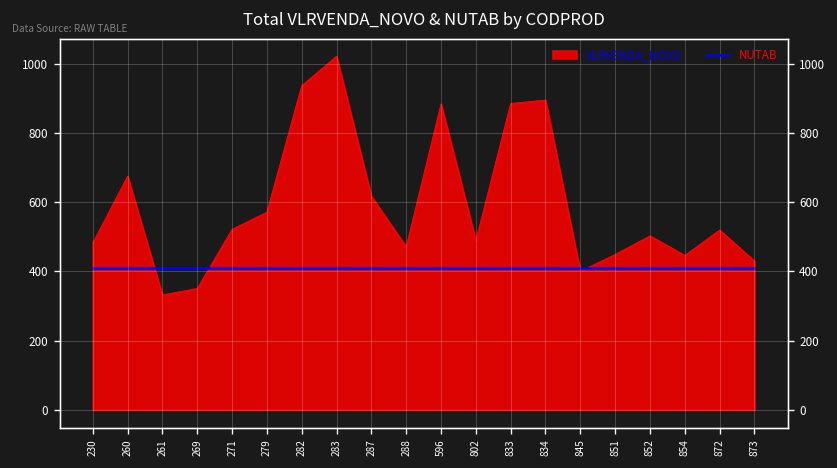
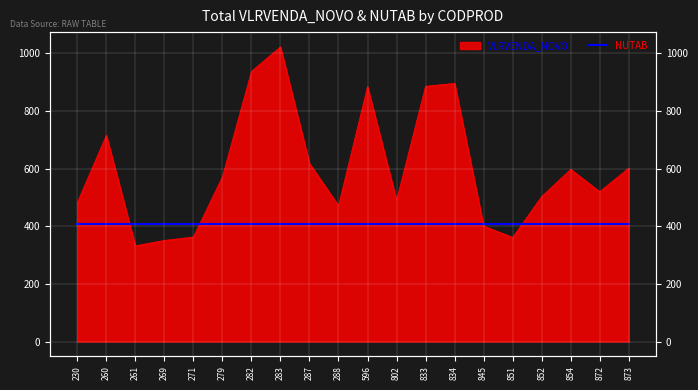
VLRVENDA_NOVO, 260: 680 -> 720
VLRVENDA_NOVO, 271: 520 -> 360
VLRVENDA_NOVO, 851: 450 -> 360
VLRVENDA_NOVO, 854: 450 -> 600
VLRVENDA_NOVO, 873: 430 -> 600
